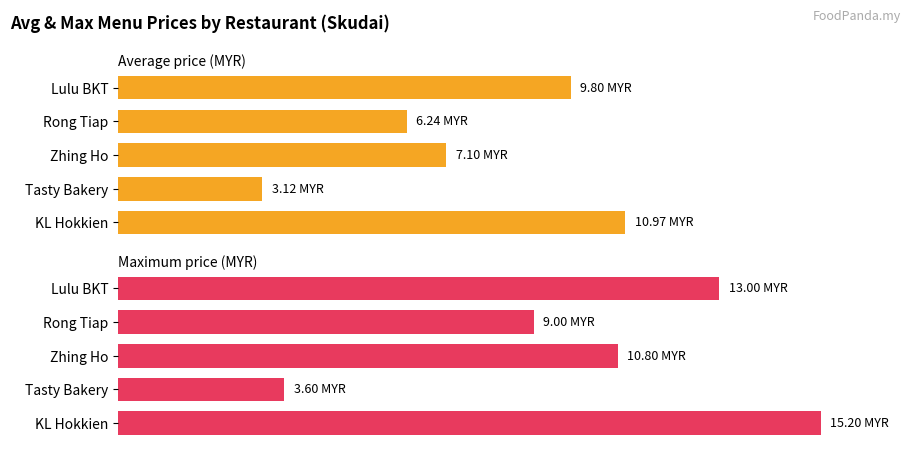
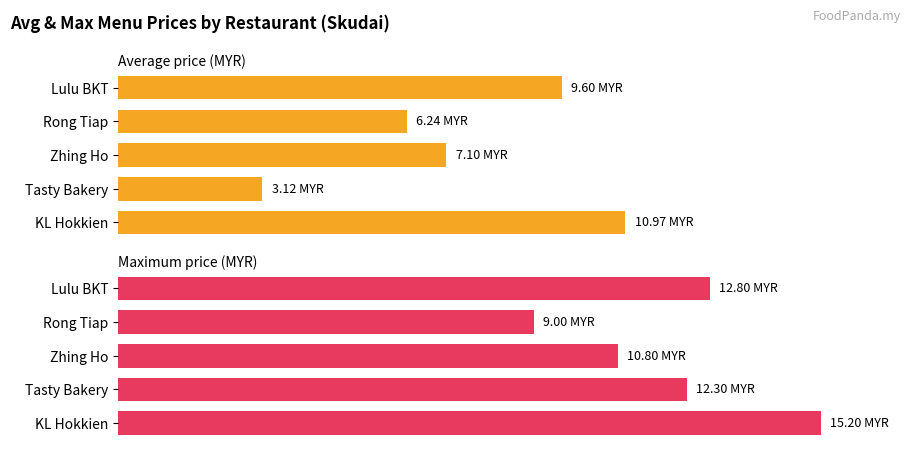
Average price (MYR), Lulu BKT: 9.80 -> 9.60
Maximum price (MYR), Lulu BKT: 13.00 -> 12.80
Maximum price (MYR), Tasty Bakery: 3.60 -> 12.30
